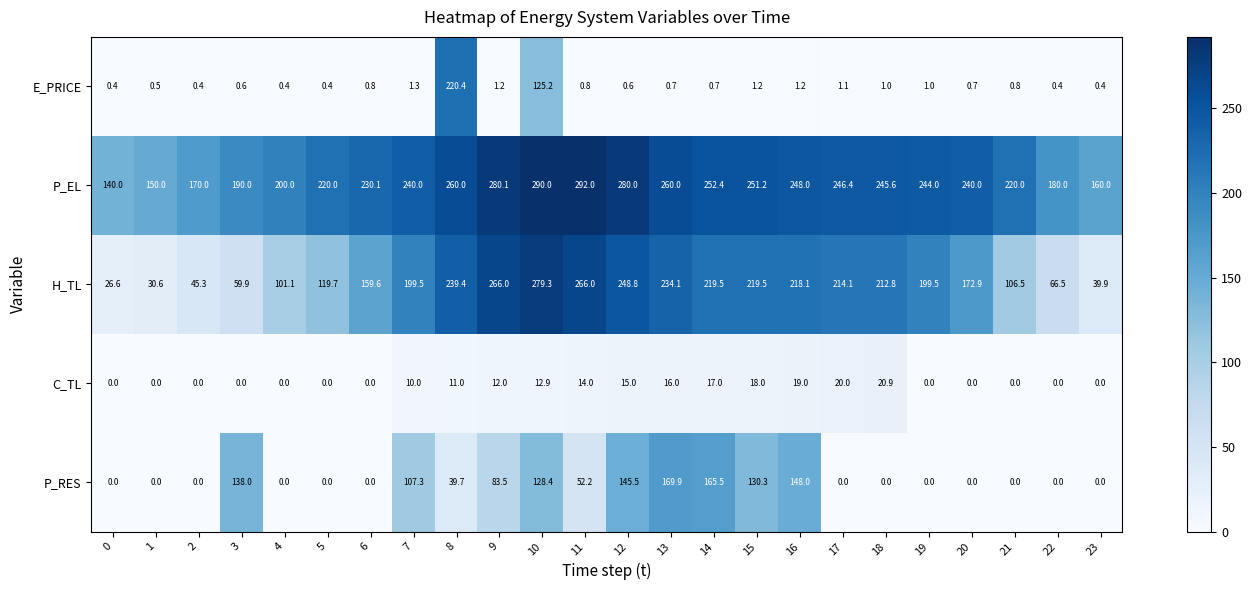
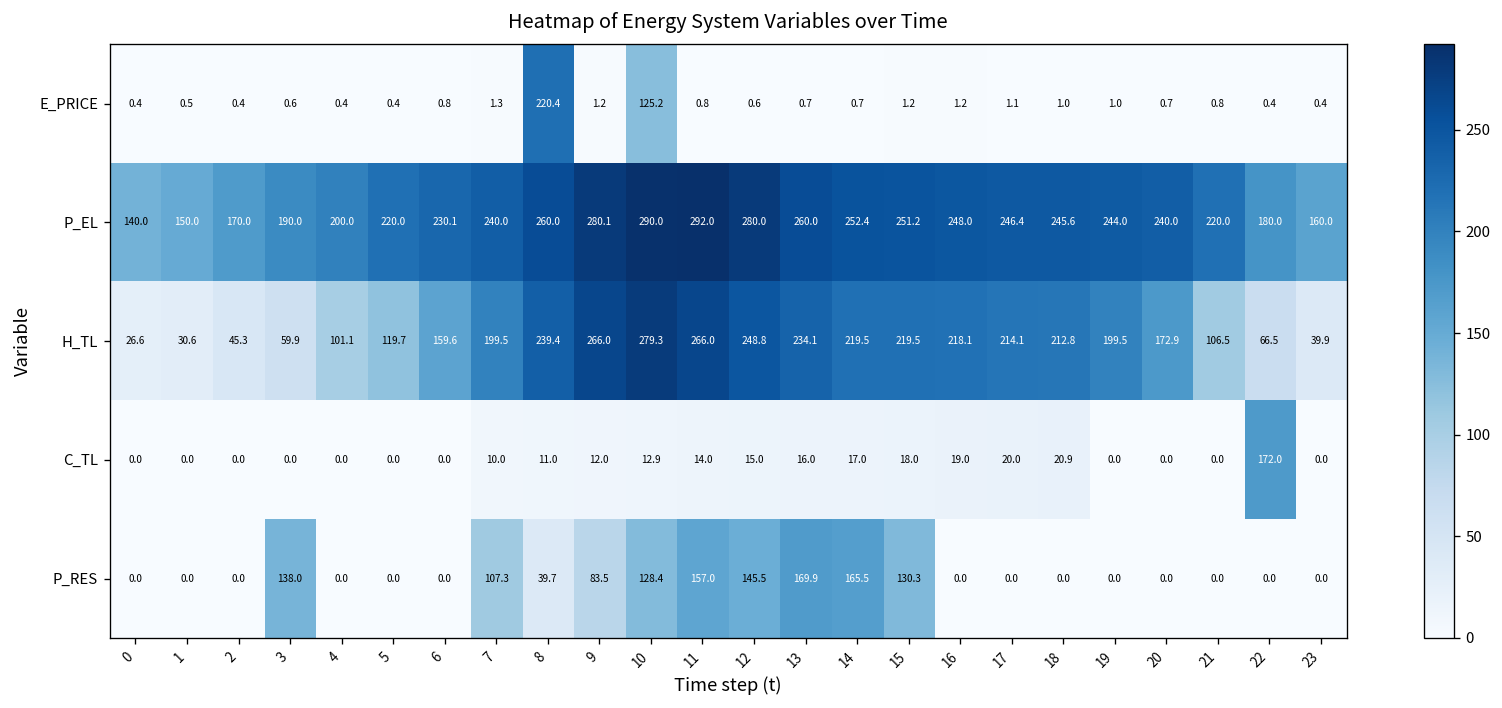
C_TL, 22: 0.0 -> 172.0
P_RES, 11: 52.2 -> 157.0
P_RES, 16: 148.0 -> 0.0
